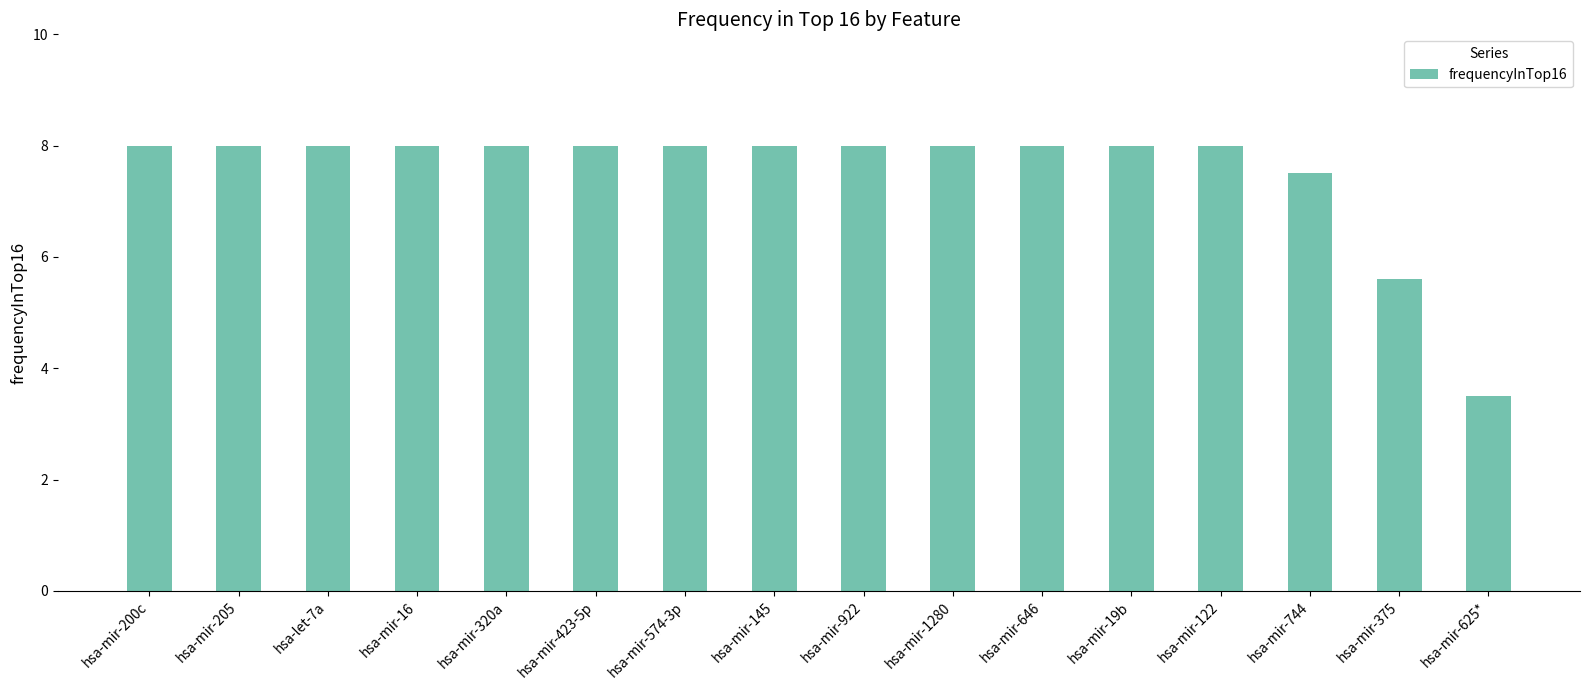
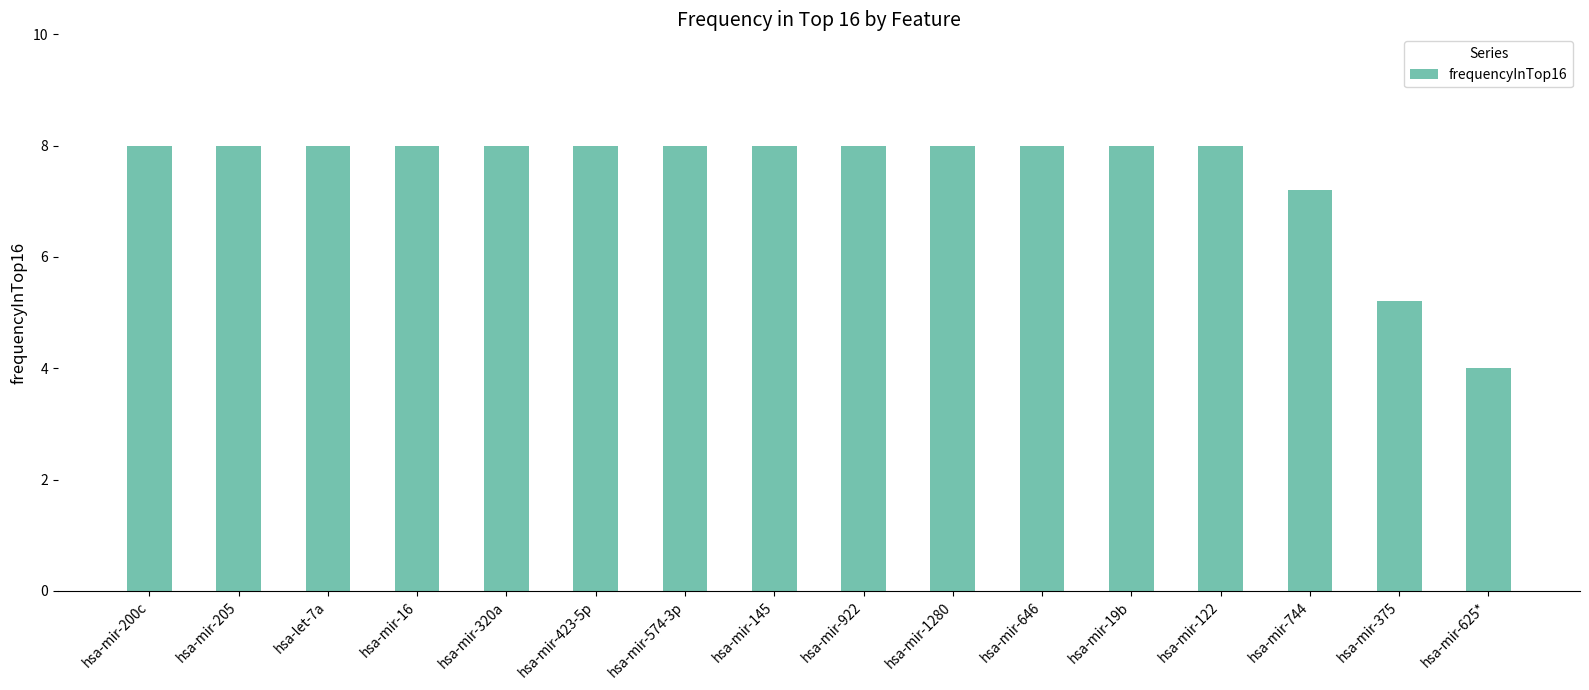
hsa-mir-744: 7.5 -> 7.2
hsa-mir-375: 5.6 -> 5.2
hsa-mir-625*: 3.5 -> 4.0
